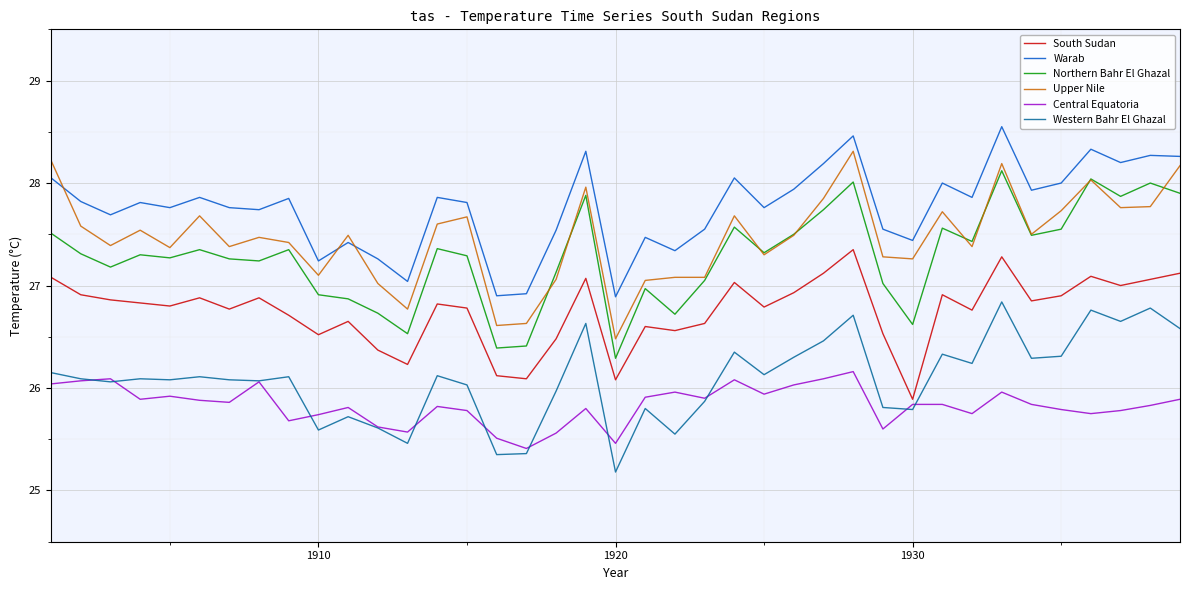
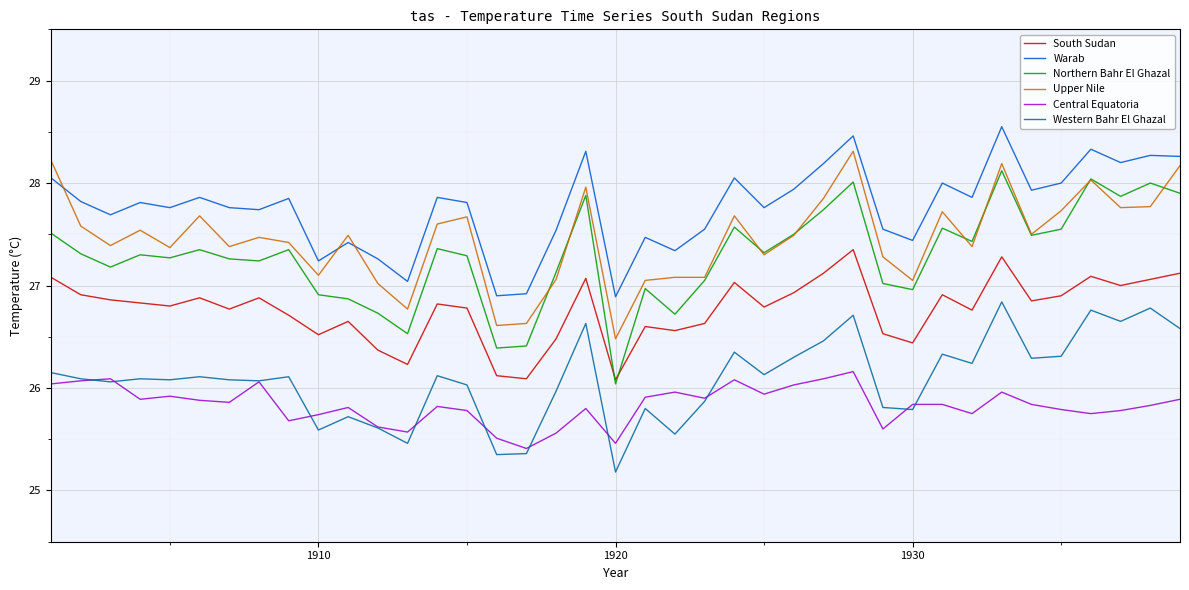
Northern Bahr El Ghazal, 1920: 26.29 -> 26.04
South Sudan, 1930: 25.89 -> 26.44
Northern Bahr El Ghazal, 1930: 26.62 -> 26.96
Upper Nile, 1930: 27.26 -> 27.05
